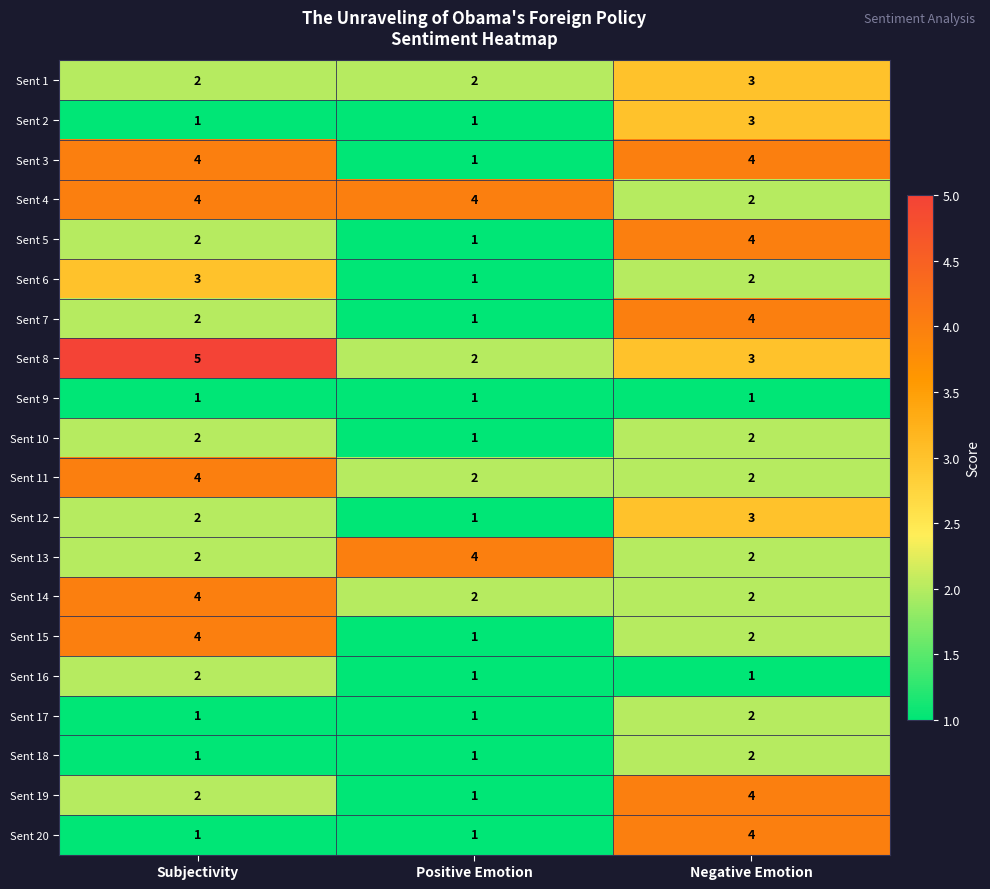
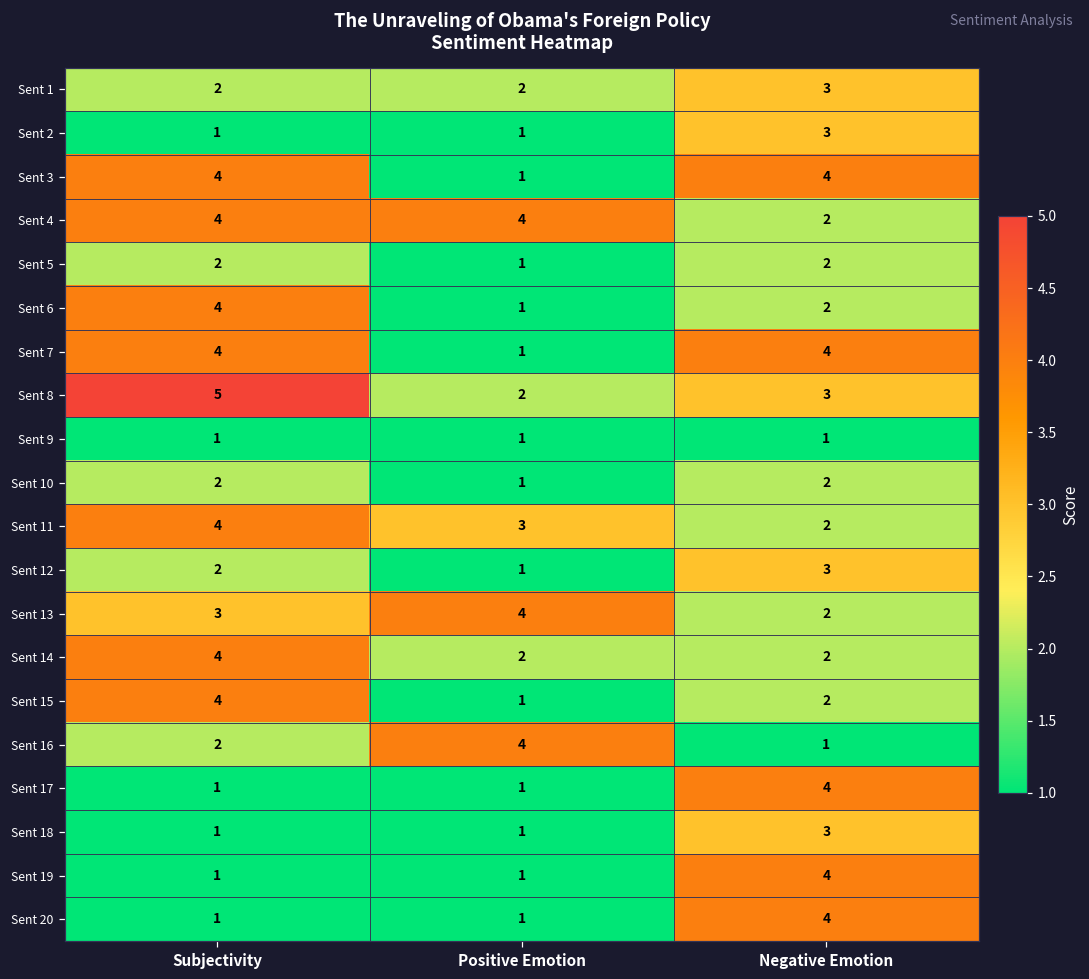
Sent 5, Negative Emotion: 4 -> 2
Sent 6, Subjectivity: 3 -> 4
Sent 7, Subjectivity: 2 -> 4
Sent 11, Positive Emotion: 2 -> 3
Sent 13, Subjectivity: 2 -> 3
Sent 16, Positive Emotion: 1 -> 4
Sent 17, Negative Emotion: 2 -> 4
Sent 18, Negative Emotion: 2 -> 3
Sent 19, Subjectivity: 2 -> 1
